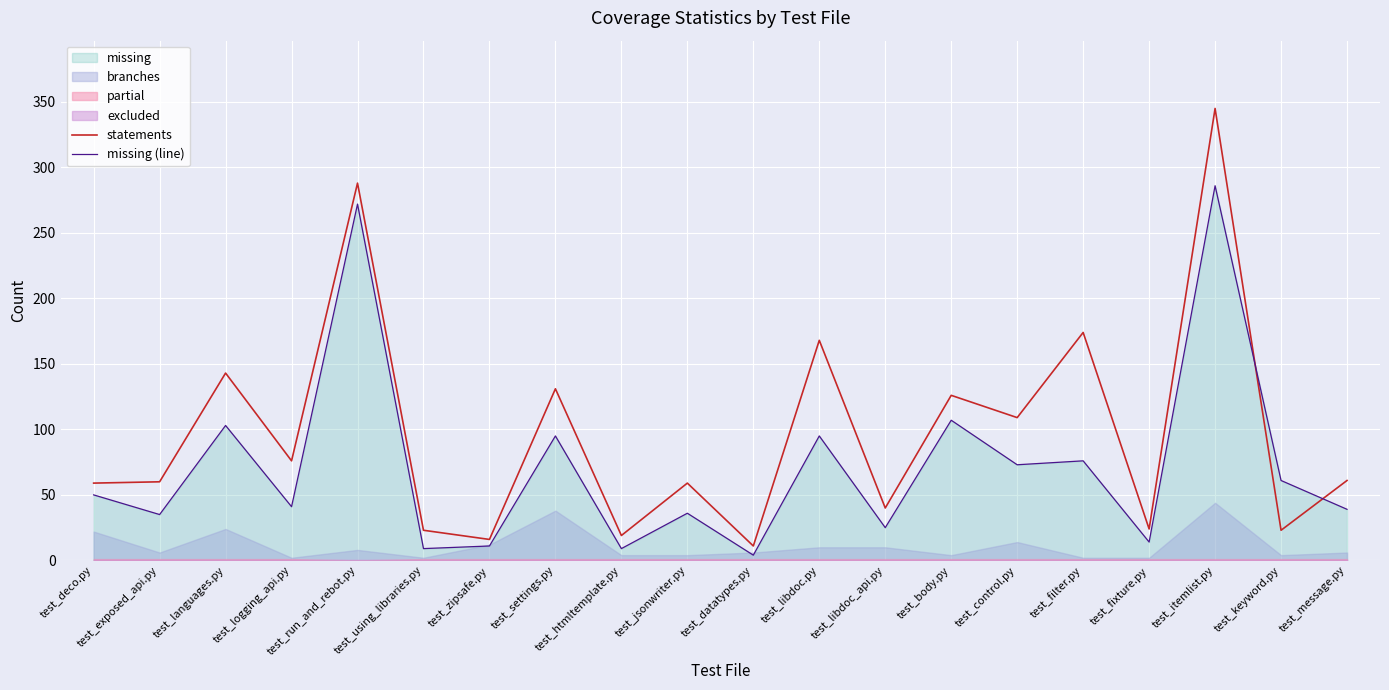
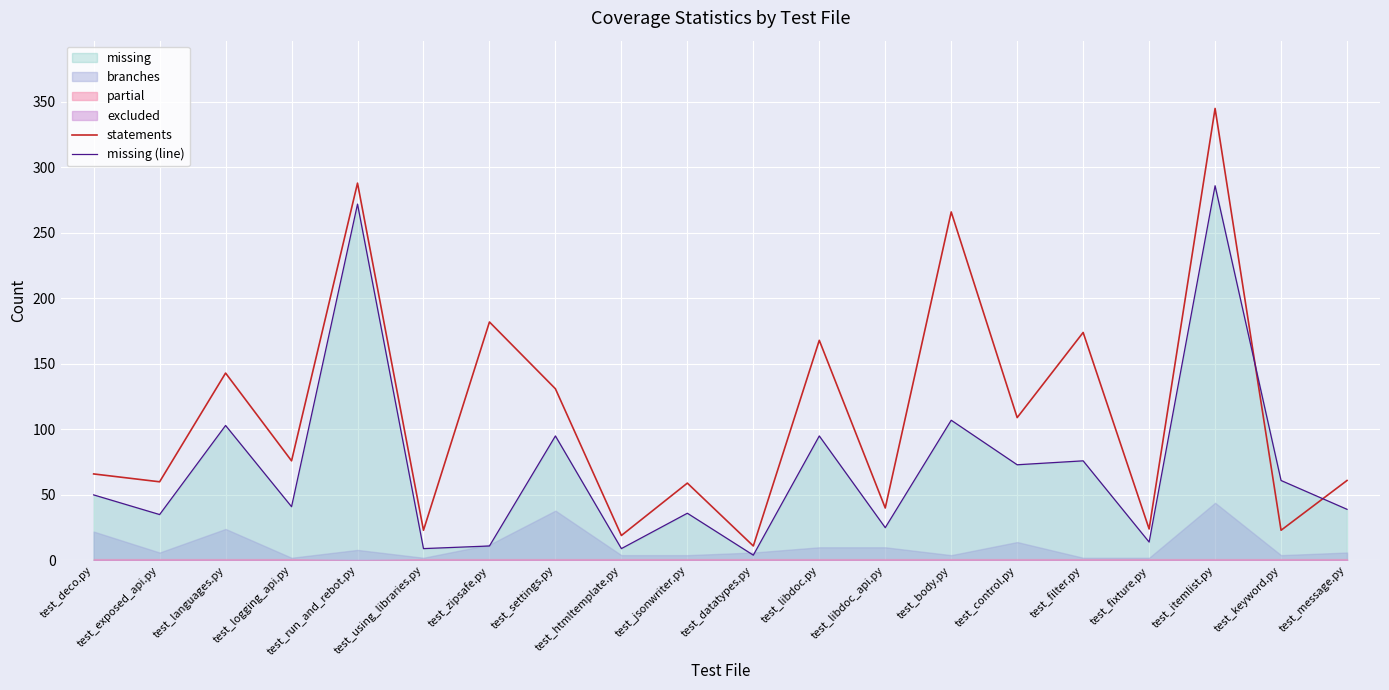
statements, test_deco.py: 59 -> 66
statements, test_zipsafe.py: 16 -> 182
statements, test_body.py: 126 -> 266
